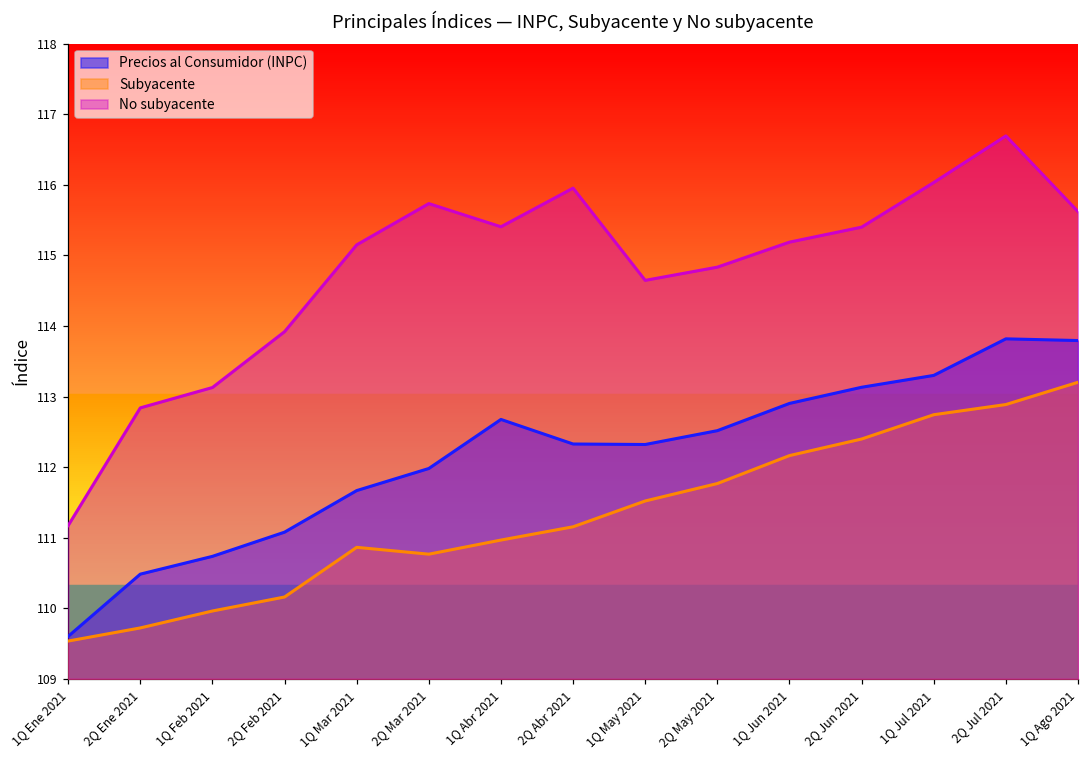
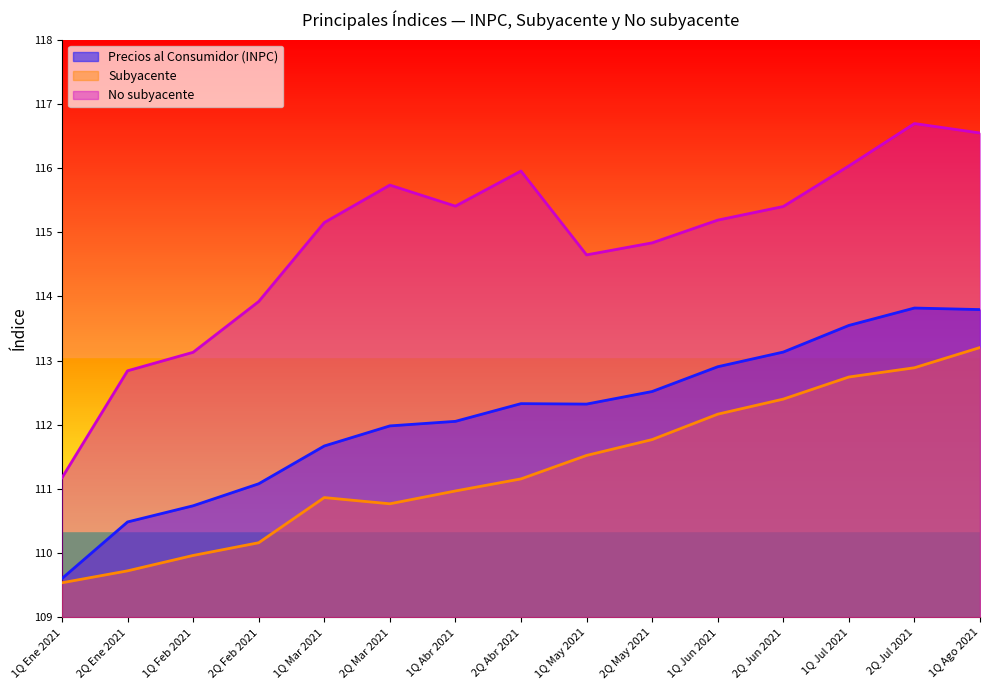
Precios al Consumidor (INPC), 1Q Abr 2021: 112.7 -> 112.1
Precios al Consumidor (INPC), 1Q Jul 2021: 113.3 -> 113.5
No subyacente, 1Q Ago 2021: 115.6 -> 116.5
